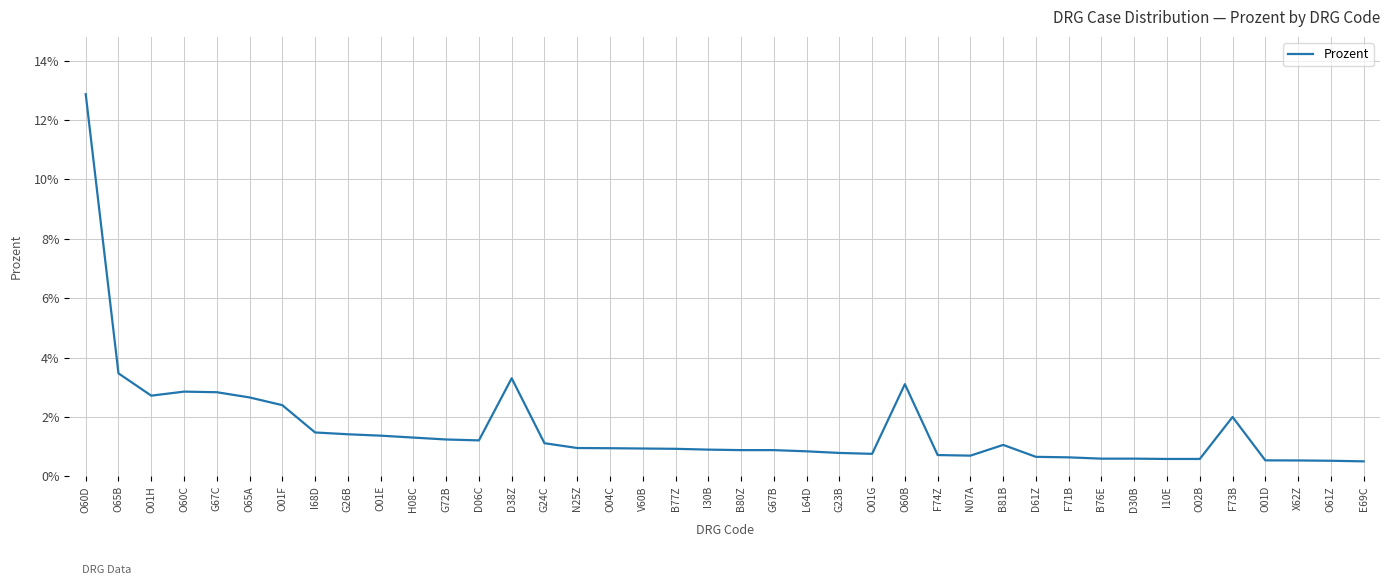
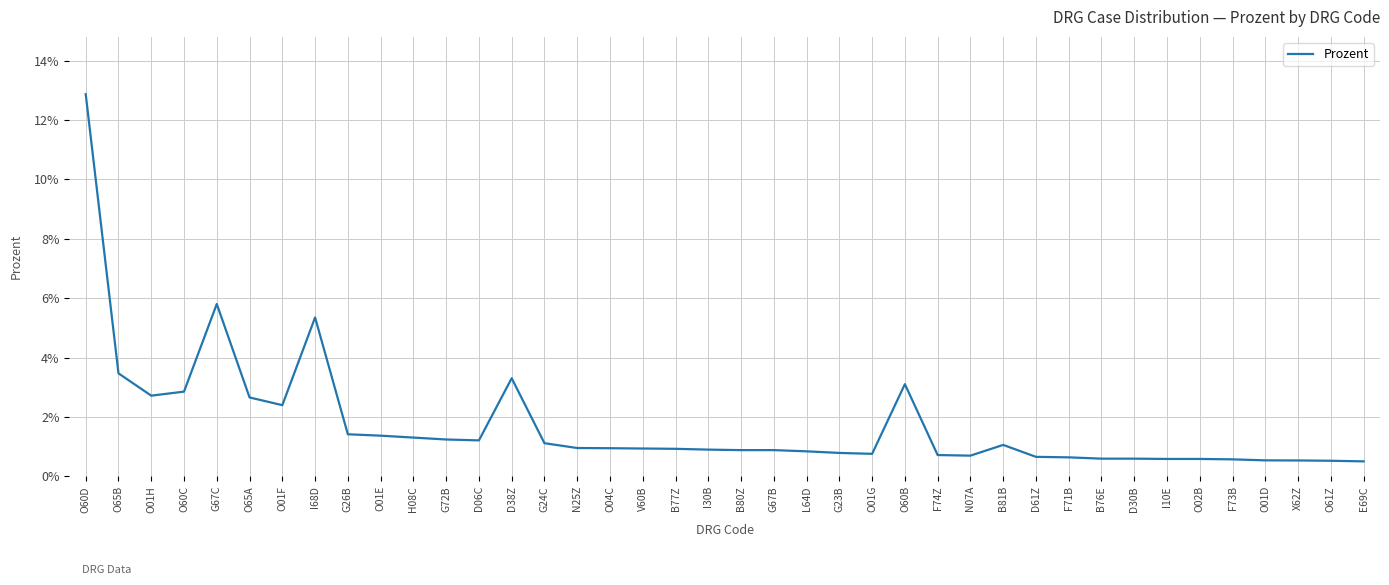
G67C: 2.8% -> 5.8%
I68D: 1.5% -> 5.3%
F73B: 2.0% -> 0.6%
